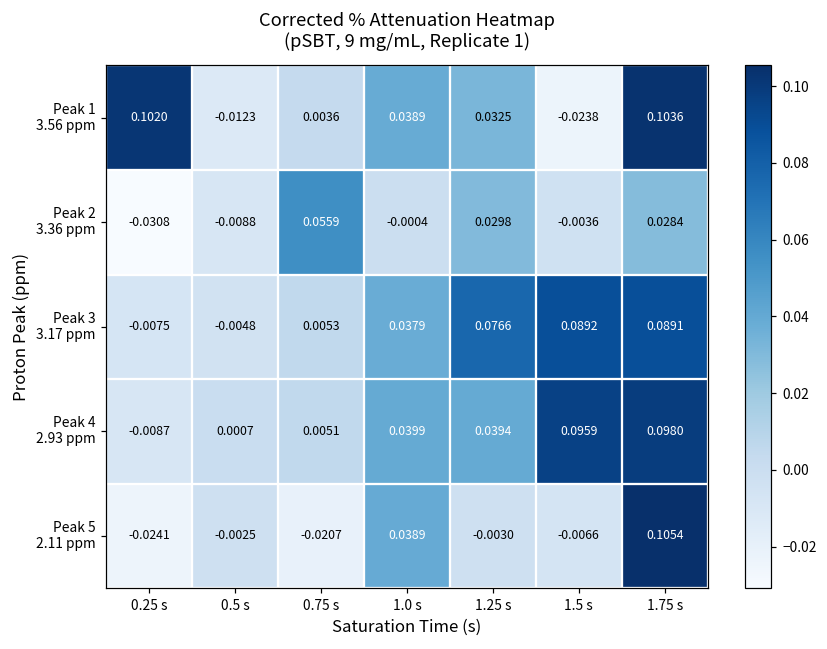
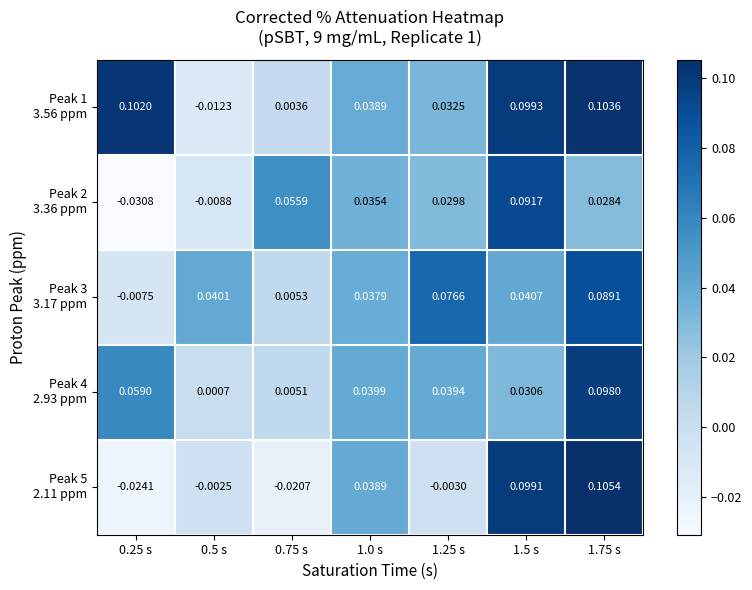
Peak 1 3.56 ppm, 1.5 s: -0.0238 -> 0.0993
Peak 2 3.36 ppm, 1.0 s: -0.0004 -> 0.0354
Peak 2 3.36 ppm, 1.5 s: -0.0036 -> 0.0917
Peak 3 3.17 ppm, 0.5 s: -0.0048 -> 0.0401
Peak 3 3.17 ppm, 1.5 s: 0.0892 -> 0.0407
Peak 4 2.93 ppm, 0.25 s: -0.0087 -> 0.0590
Peak 4 2.93 ppm, 1.5 s: 0.0959 -> 0.0306
Peak 5 2.11 ppm, 1.5 s: -0.0066 -> 0.0991
